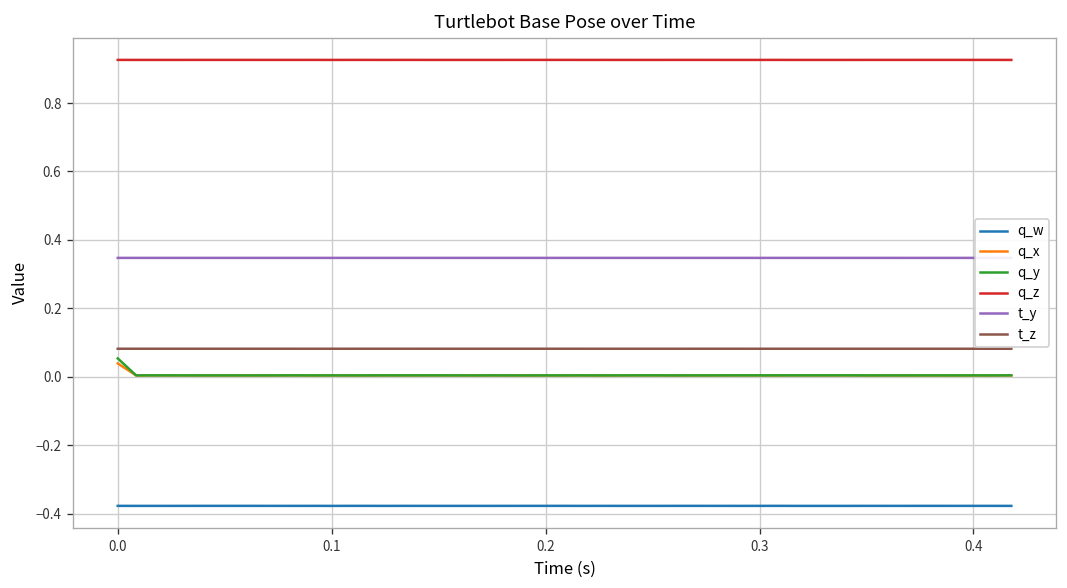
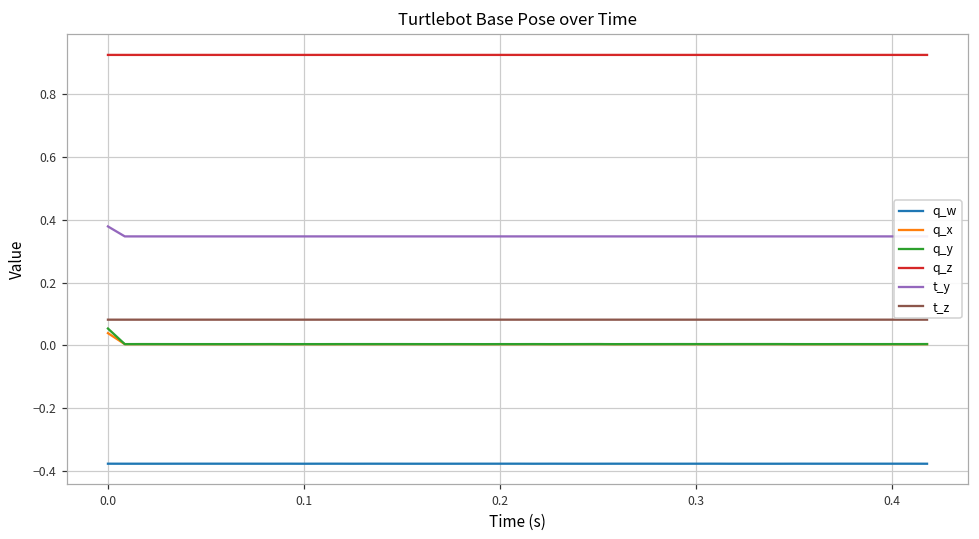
t_y, 0.0: 0.35 -> 0.38
